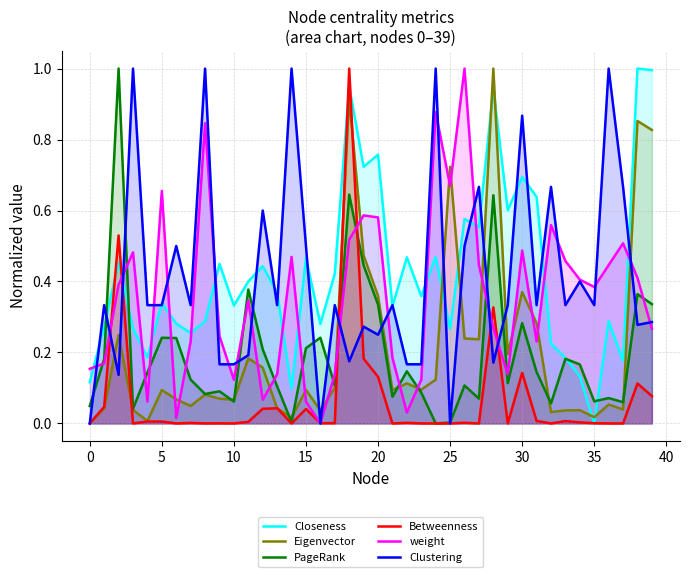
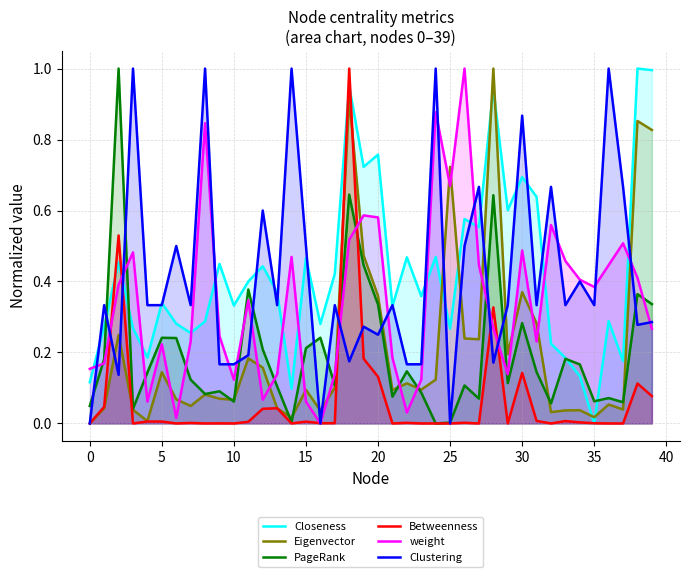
Eigenvector, 5: 0.09 -> 0.14
weight, 5: 0.66 -> 0.22
Betweenness, 15: 0.04 -> 0.01
